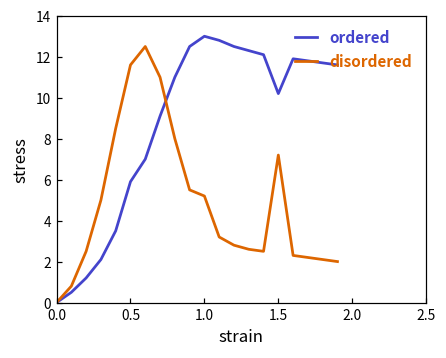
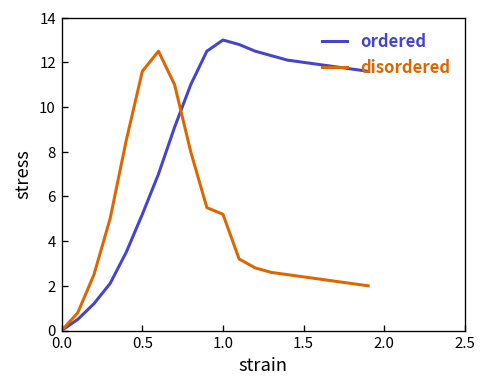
ordered, 0.5: 5.9 -> 5.2
ordered, 1.5: 10.2 -> 12.0
disordered, 1.5: 7.2 -> 2.4
